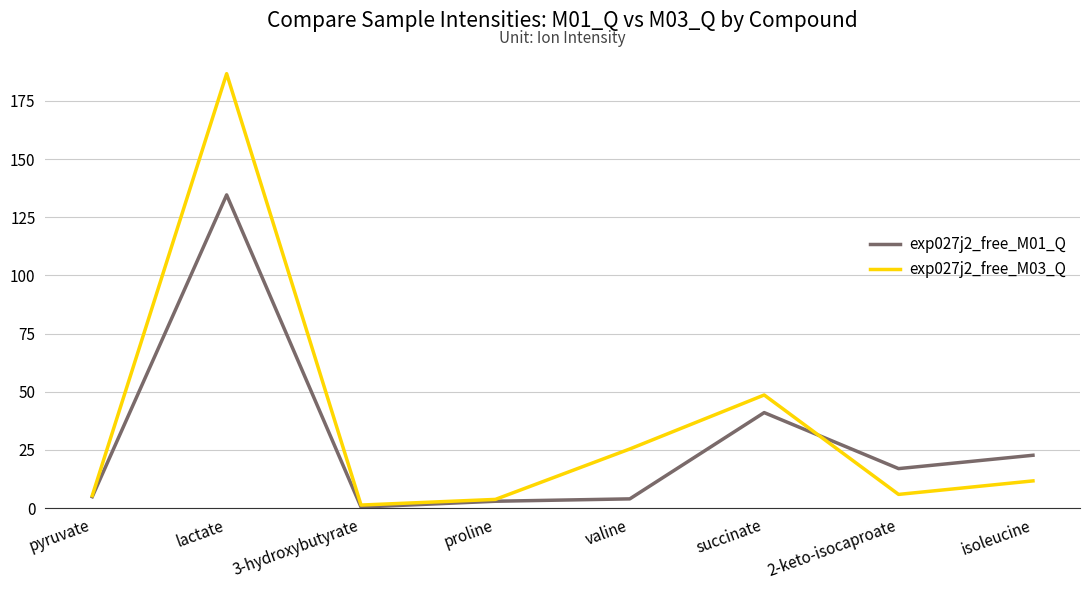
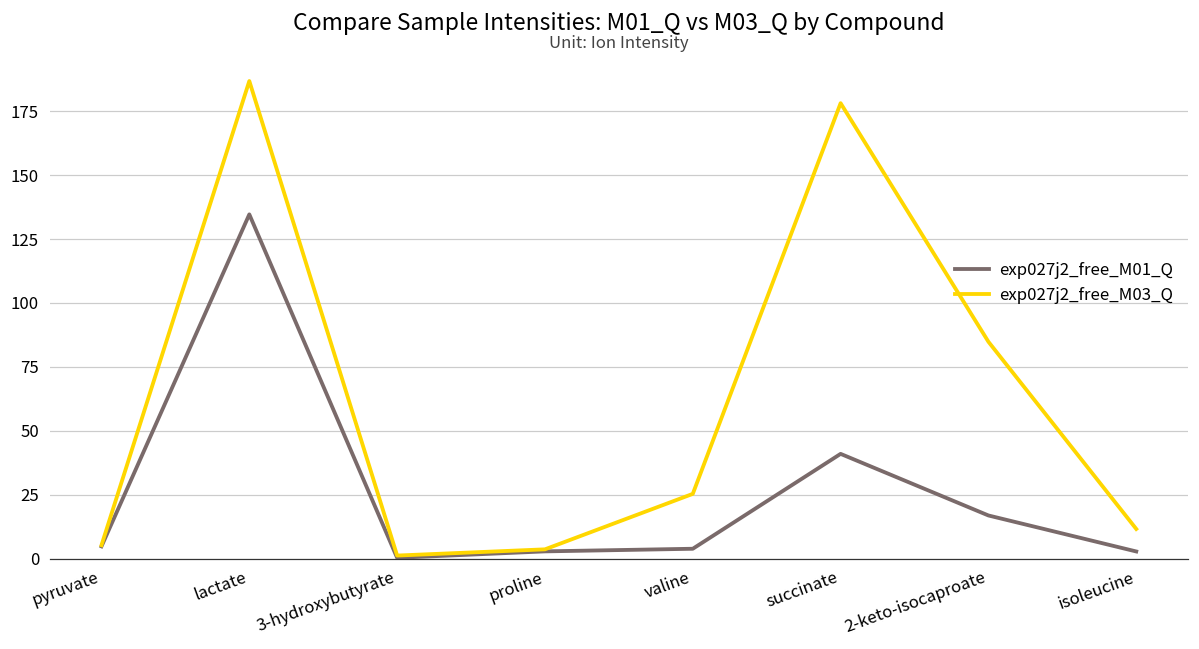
exp027j2_free_M03_Q, succinate: 49 -> 178
exp027j2_free_M03_Q, 2-keto-isocaproate: 6 -> 85
exp027j2_free_M01_Q, isoleucine: 23 -> 3
